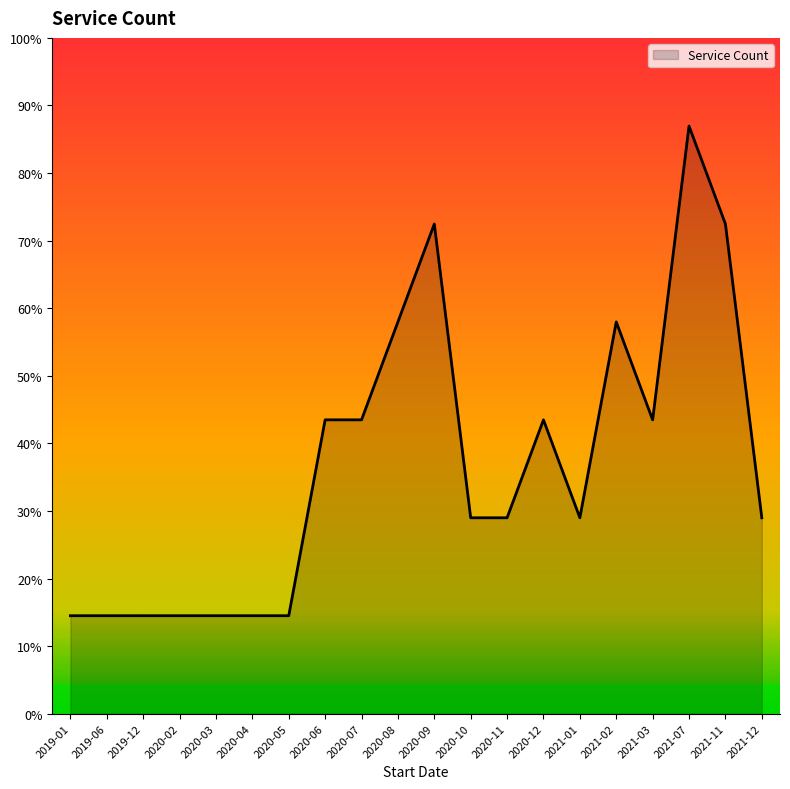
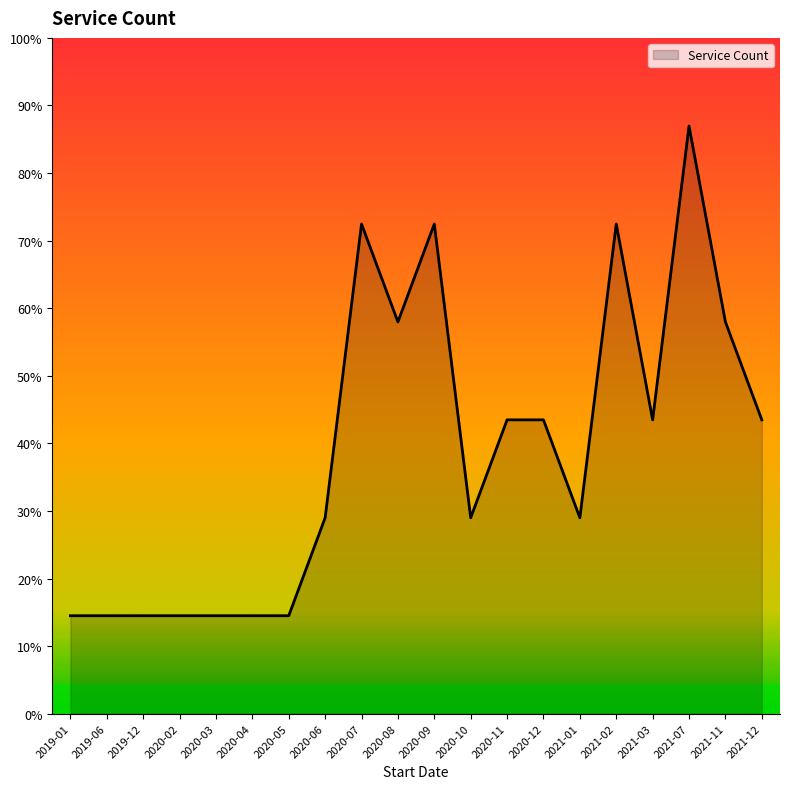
2020-06: 43% -> 29%
2020-07: 43% -> 72%
2020-11: 29% -> 43%
2021-02: 58% -> 72%
2021-11: 72% -> 58%
2021-12: 29% -> 43%
